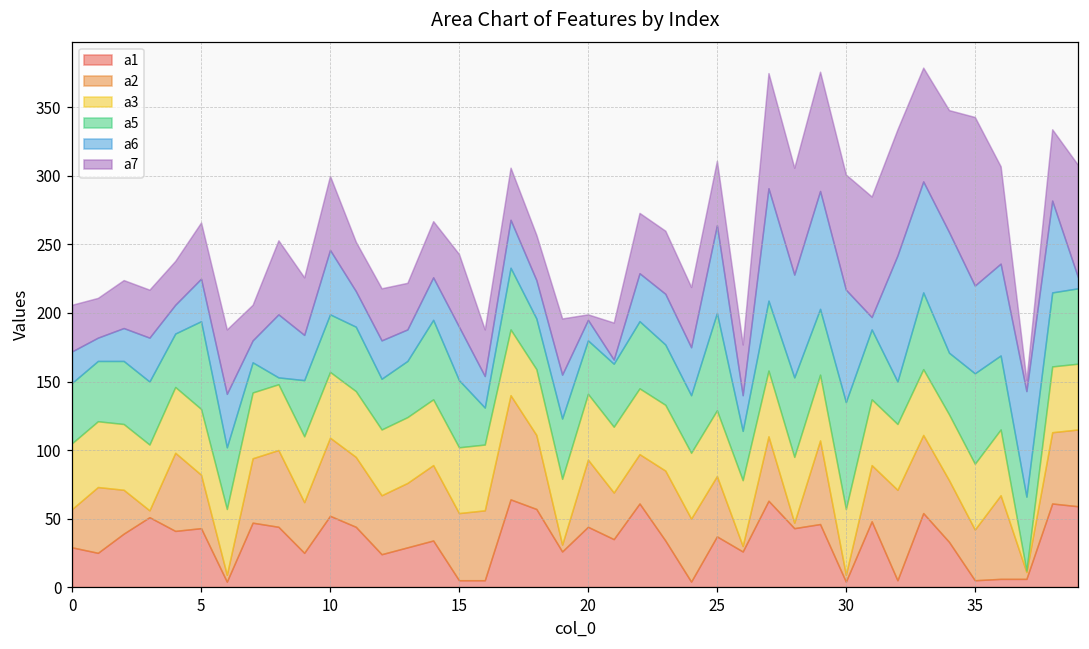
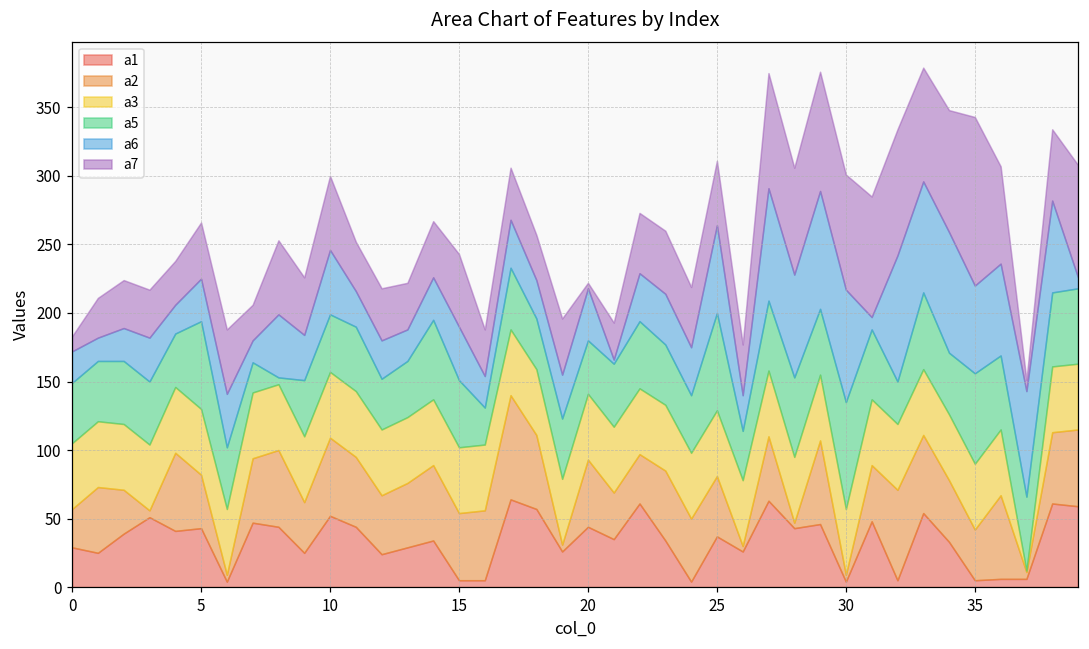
a7, 0: 34 -> 11
a6, 20: 15 -> 38
